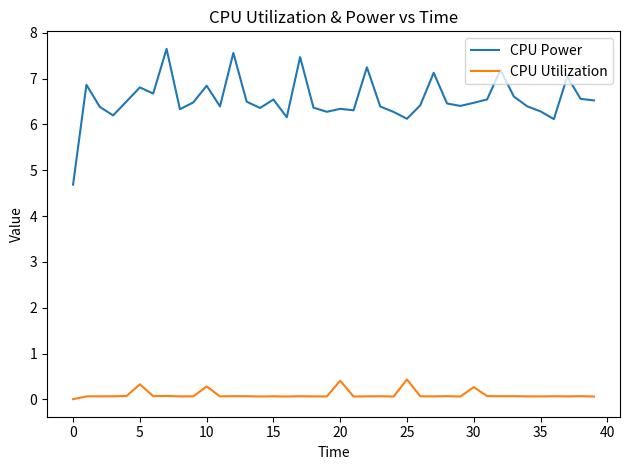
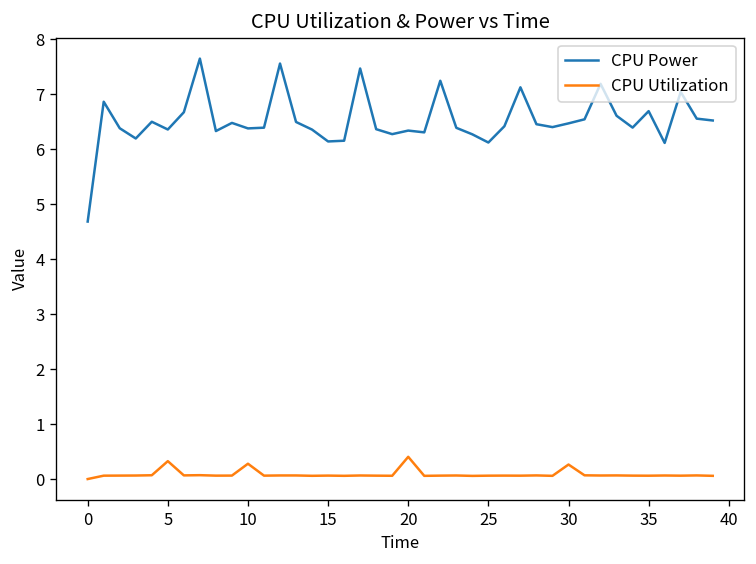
CPU Power, 5: 6.8 -> 6.4
CPU Power, 10: 6.8 -> 6.4
CPU Power, 15: 6.5 -> 6.1
CPU Utilization, 25: 0.4 -> 0.1
CPU Power, 35: 6.3 -> 6.7
